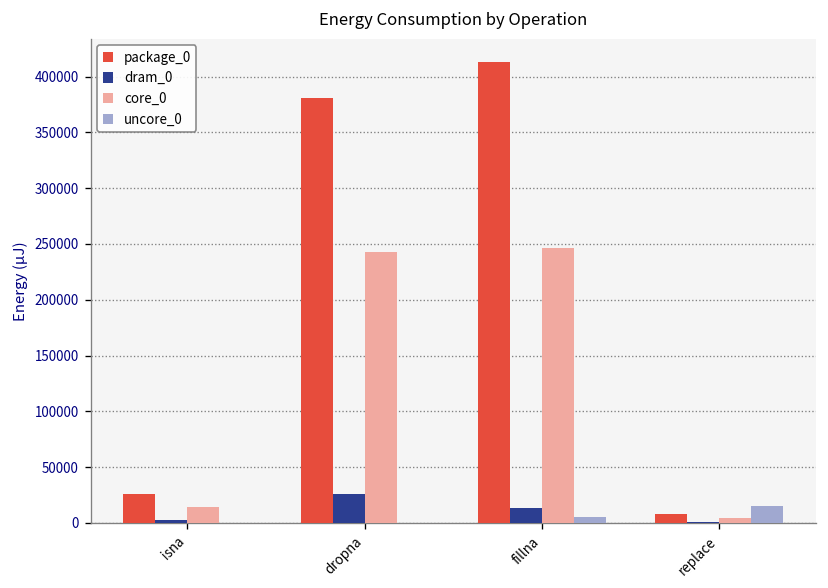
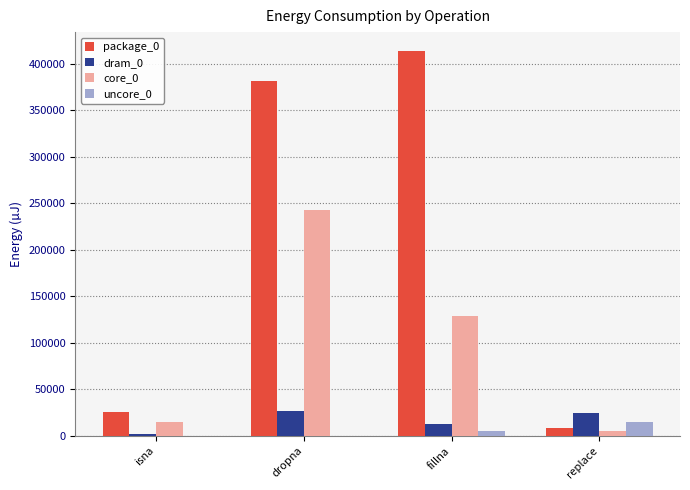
core_0, fillna: 250000 -> 130000
dram_0, replace: 0 -> 20000
